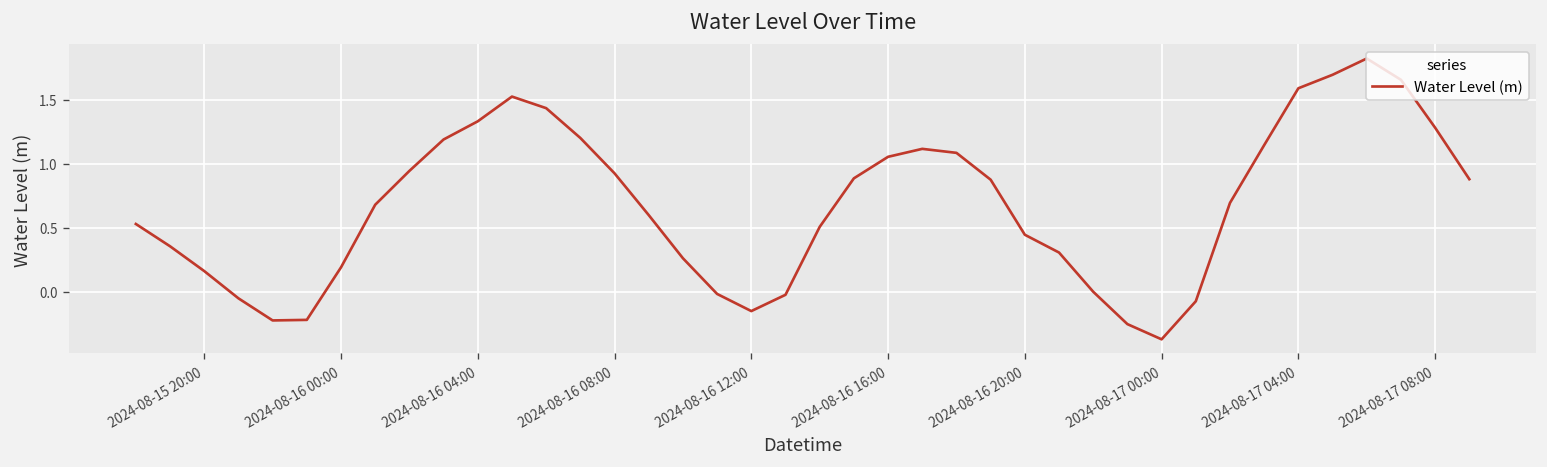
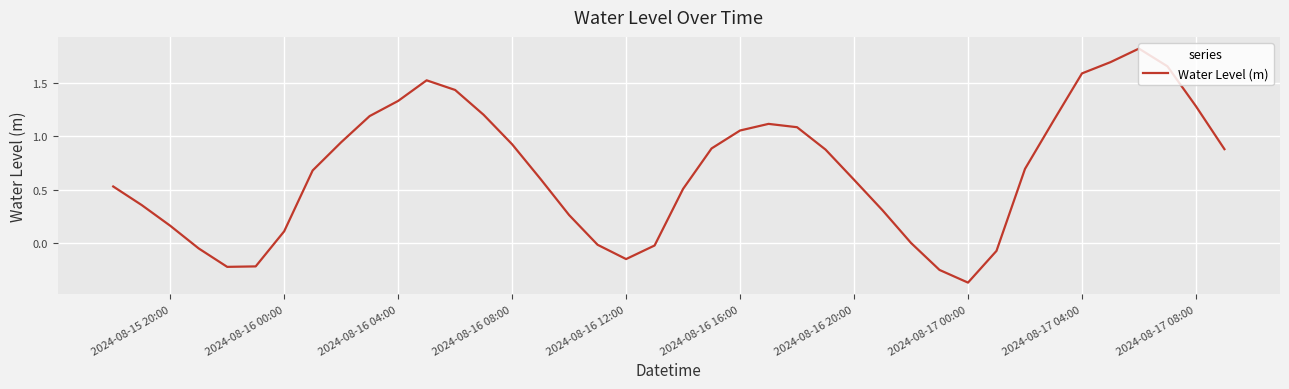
2024-08-16 00:00: 0.19 -> 0.11
2024-08-16 20:00: 0.45 -> 0.59
